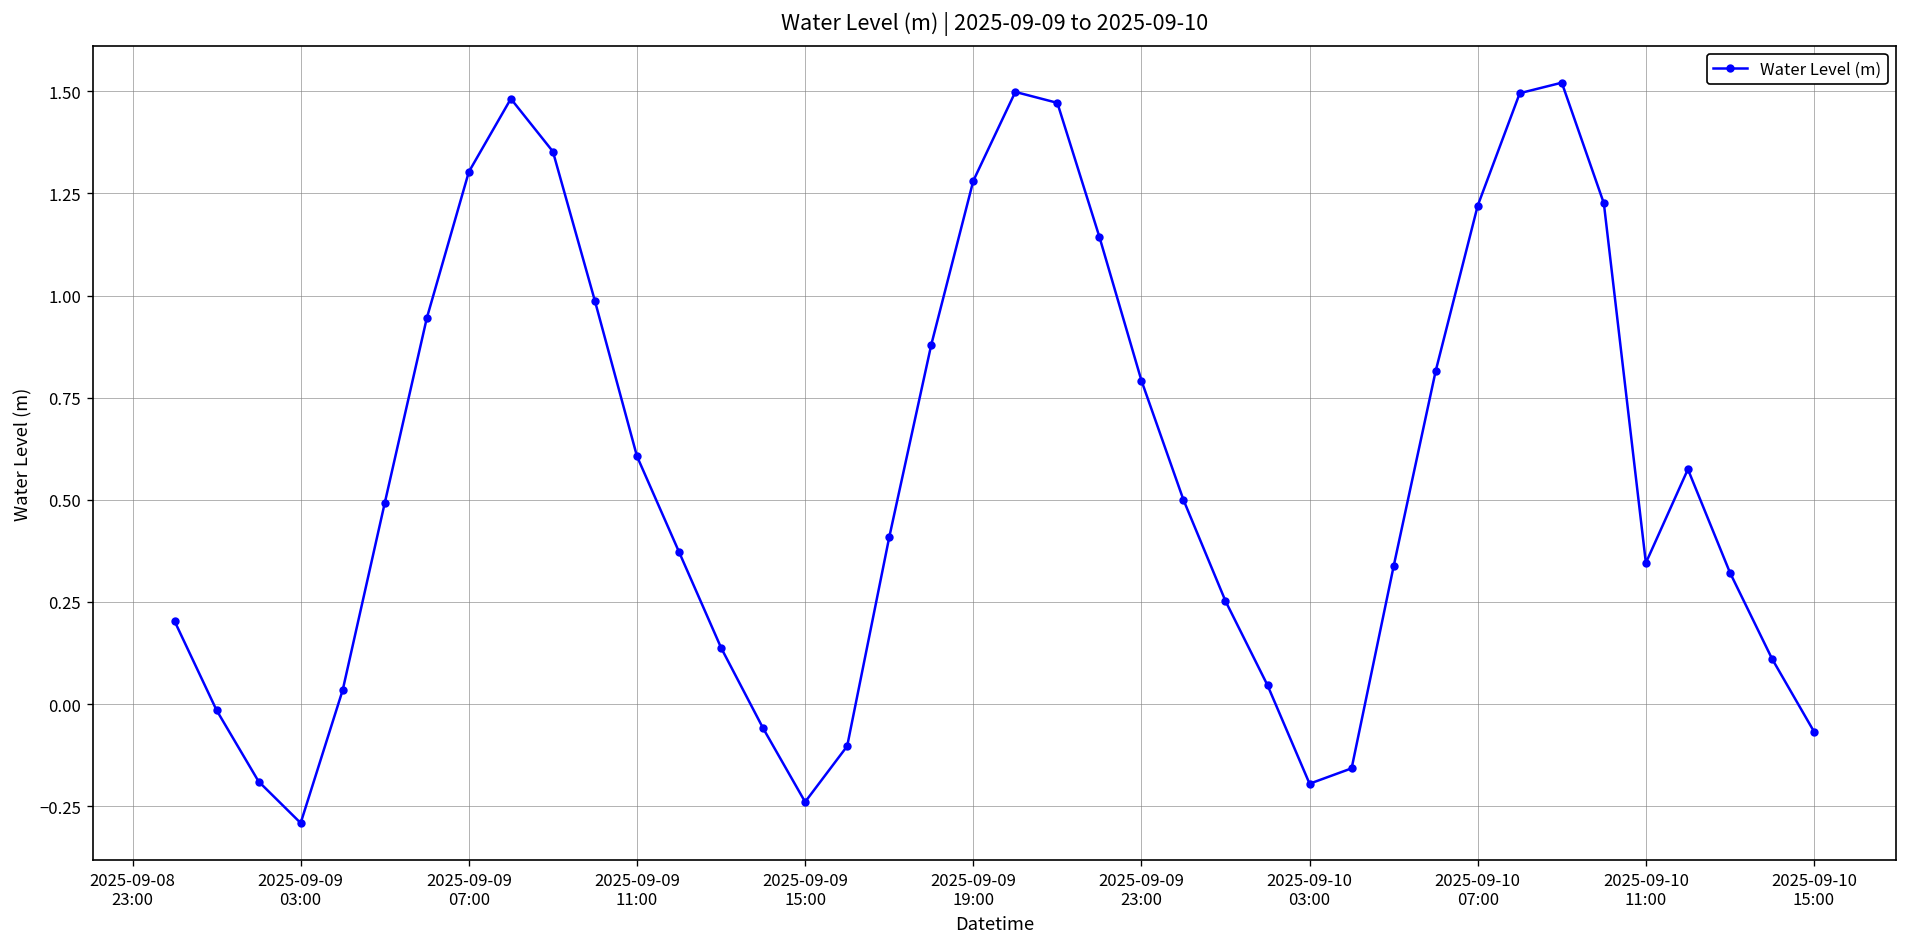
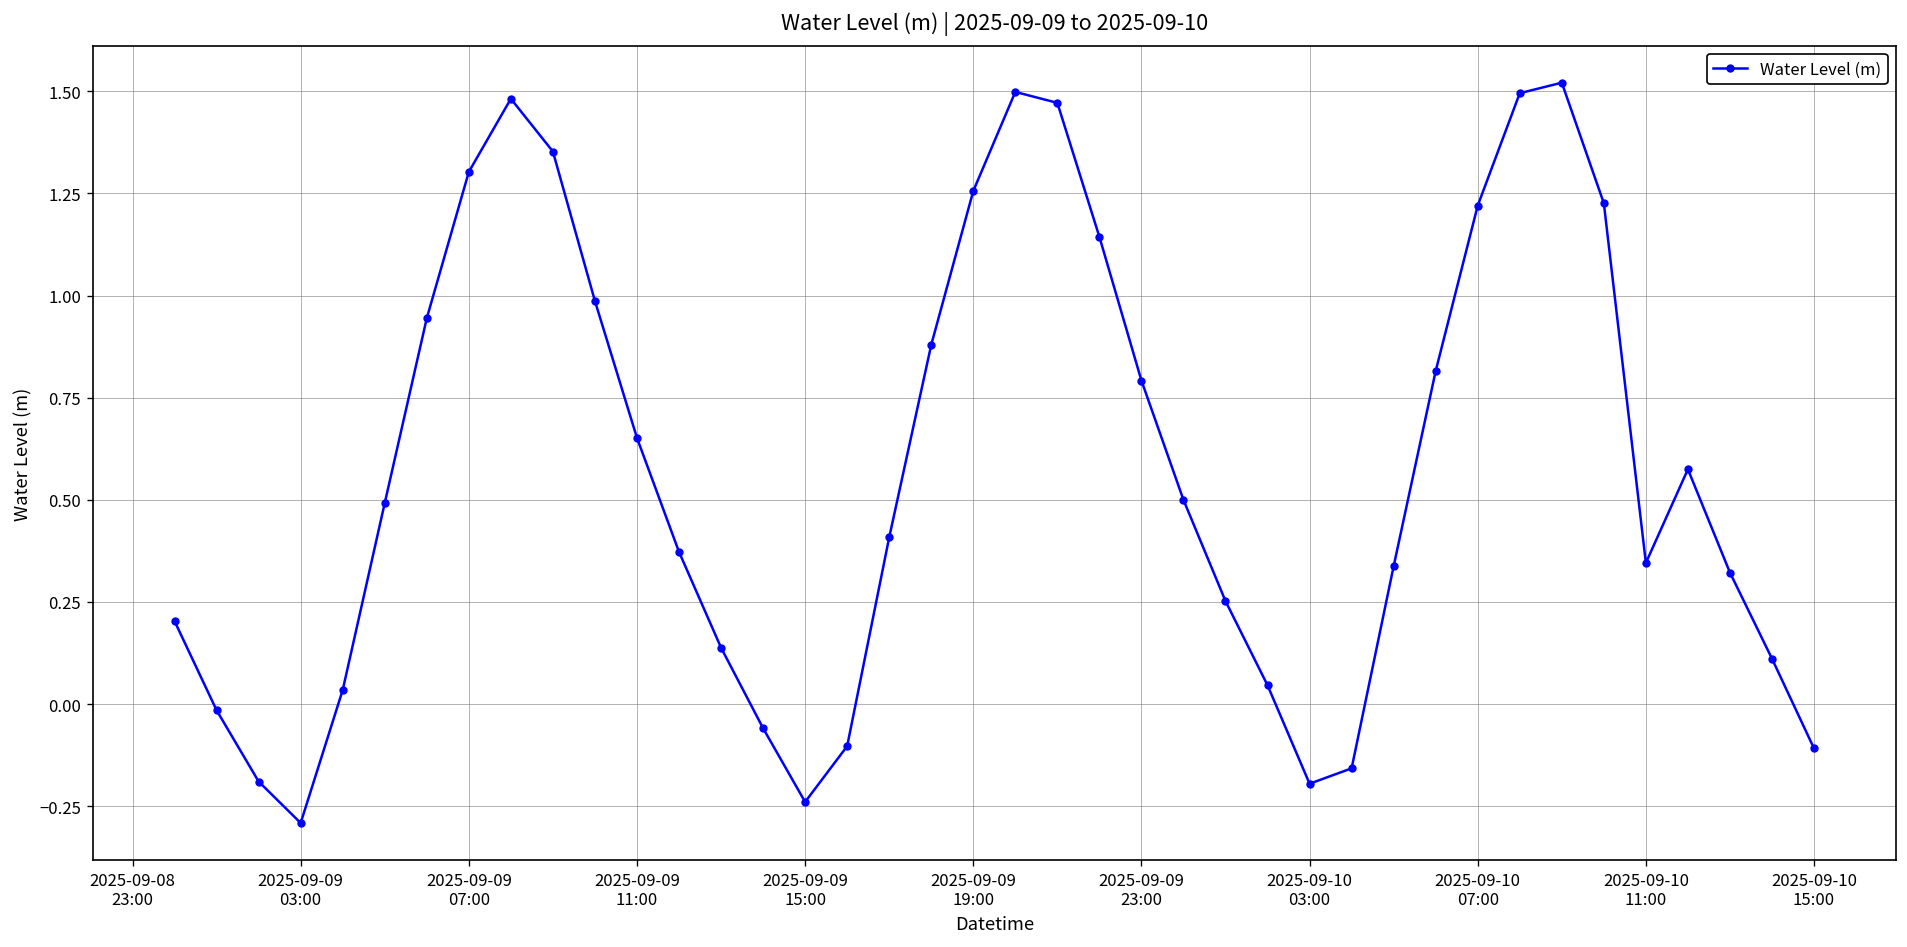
2025-09-09 11:00: 0.61 -> 0.65
2025-09-09 19:00: 1.28 -> 1.26
2025-09-10 15:00: -0.07 -> -0.11
